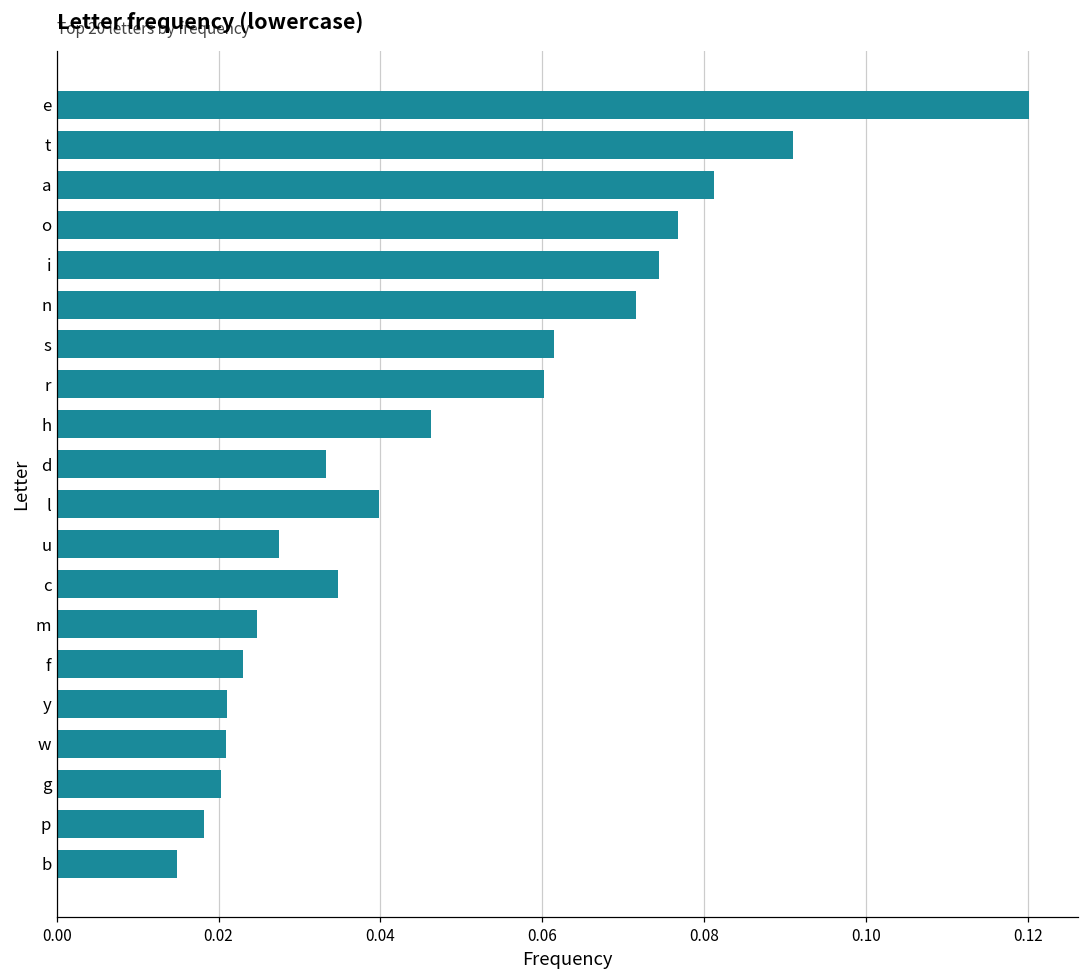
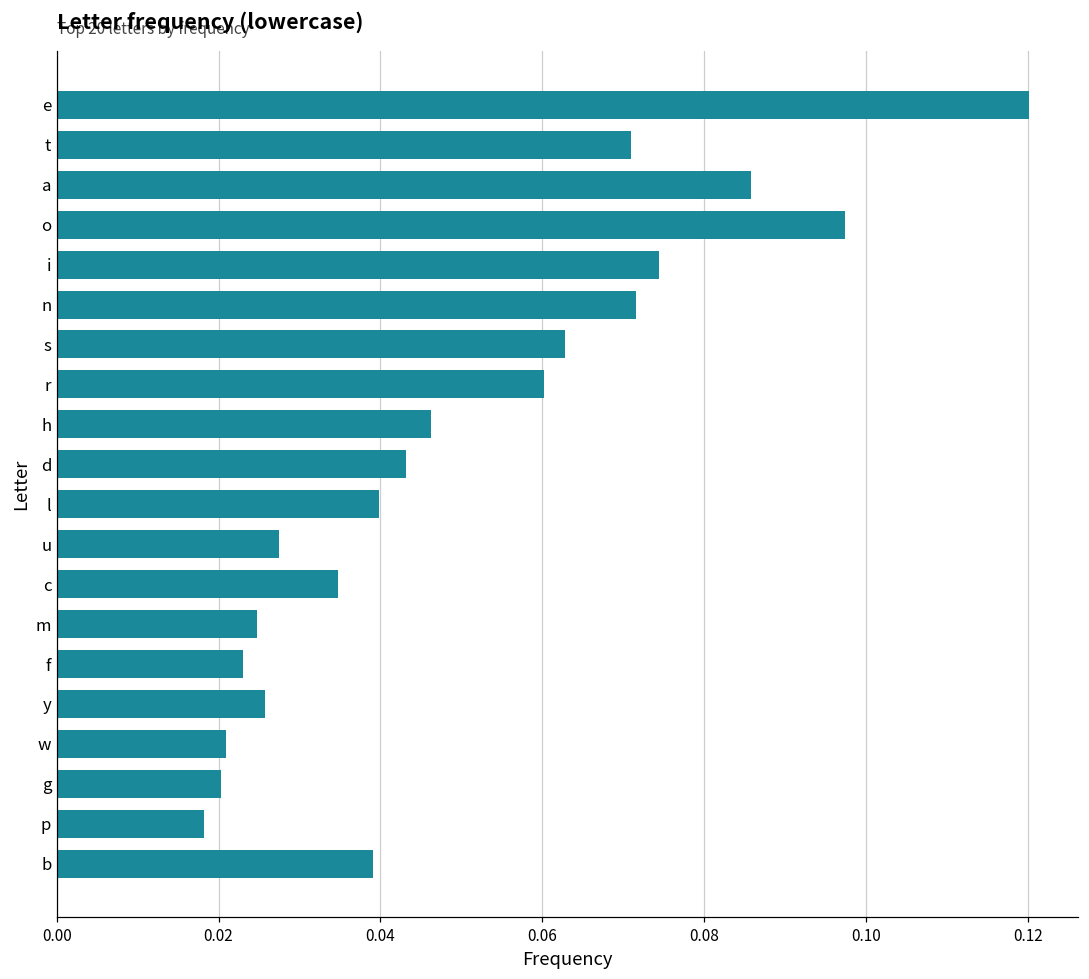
t: 0.091 -> 0.071
a: 0.081 -> 0.086
o: 0.077 -> 0.097
s: 0.062 -> 0.063
d: 0.033 -> 0.043
y: 0.021 -> 0.026
b: 0.015 -> 0.039
